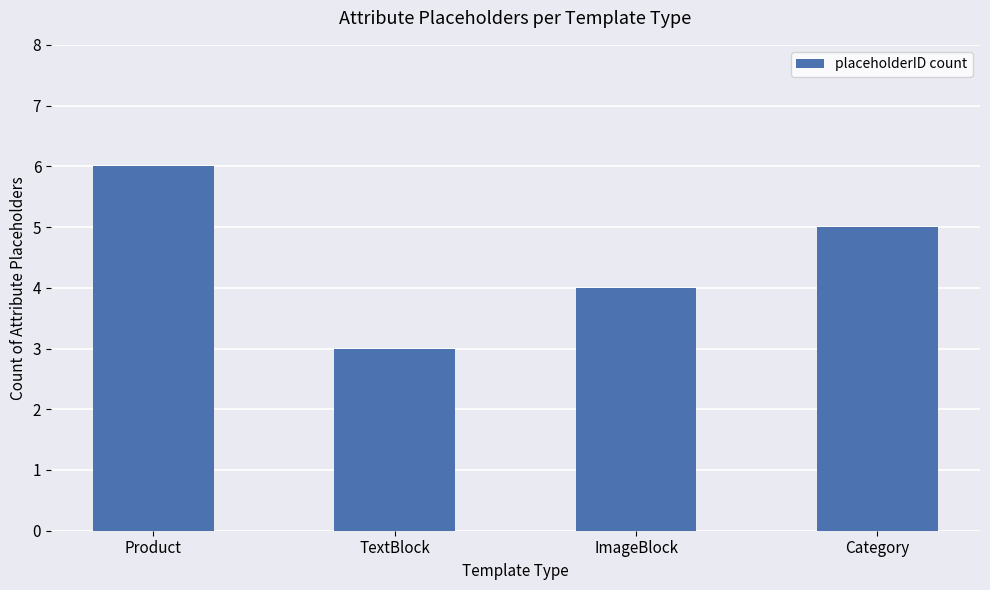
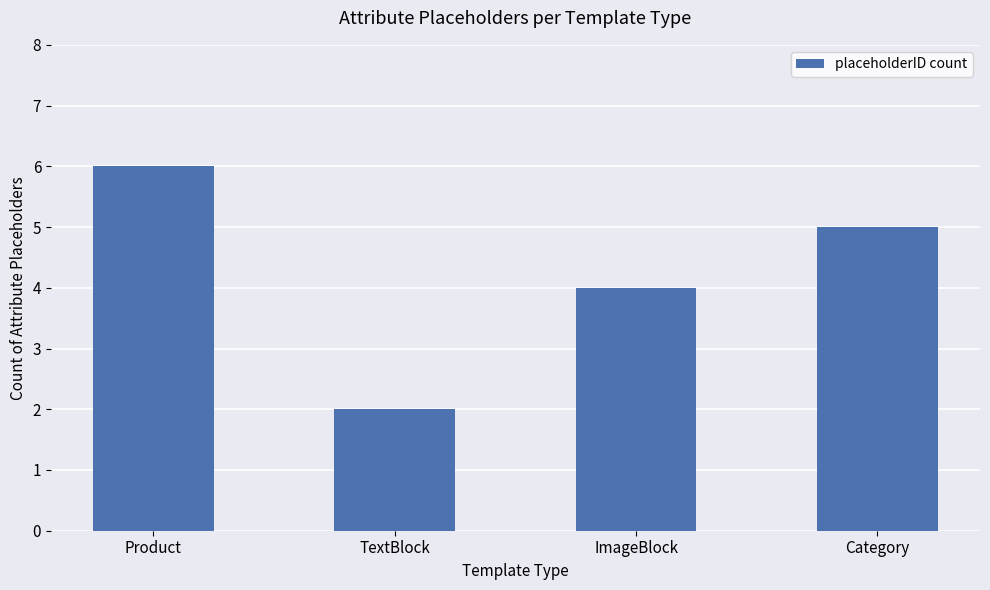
TextBlock: 3 -> 2
